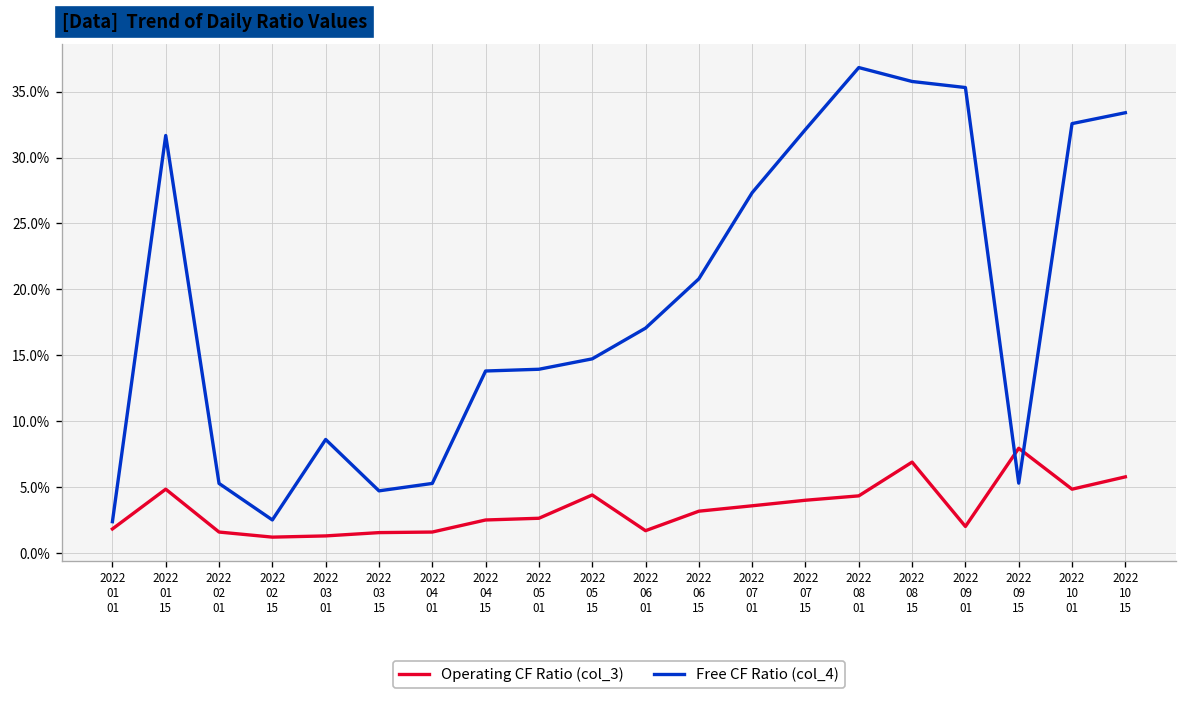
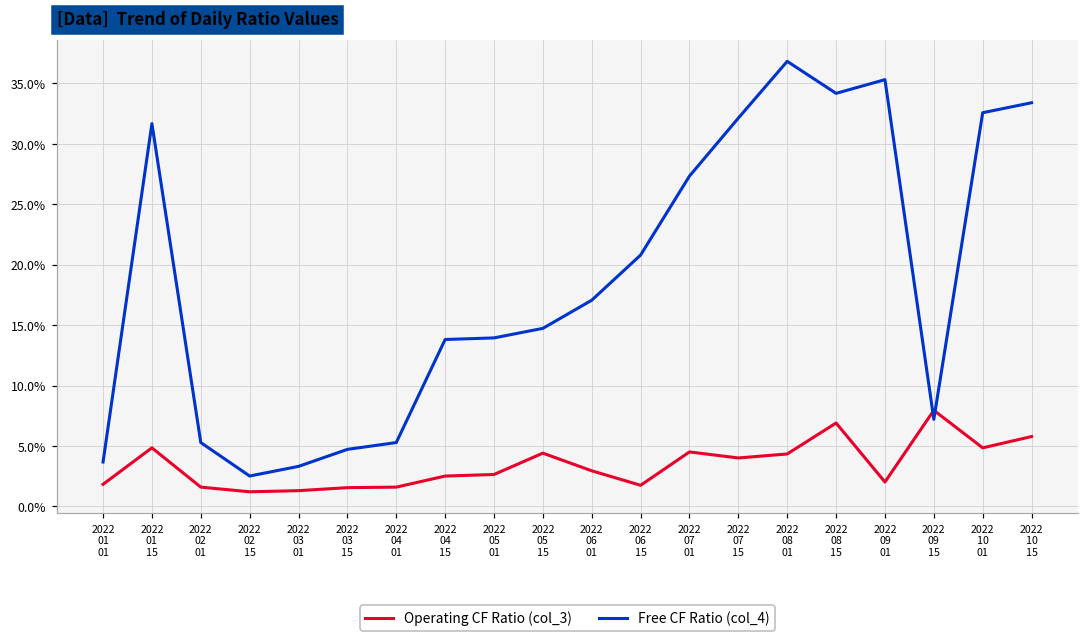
Free CF Ratio (col_4), 2022 01 01: 2.4% -> 3.7%
Free CF Ratio (col_4), 2022 03 01: 8.6% -> 3.3%
Operating CF Ratio (col_3), 2022 06 01: 1.7% -> 2.9%
Operating CF Ratio (col_3), 2022 06 15: 3.2% -> 1.7%
Operating CF Ratio (col_3), 2022 07 01: 3.6% -> 4.5%
Free CF Ratio (col_4), 2022 08 15: 35.8% -> 34.2%
Free CF Ratio (col_4), 2022 09 15: 5.3% -> 7.2%
